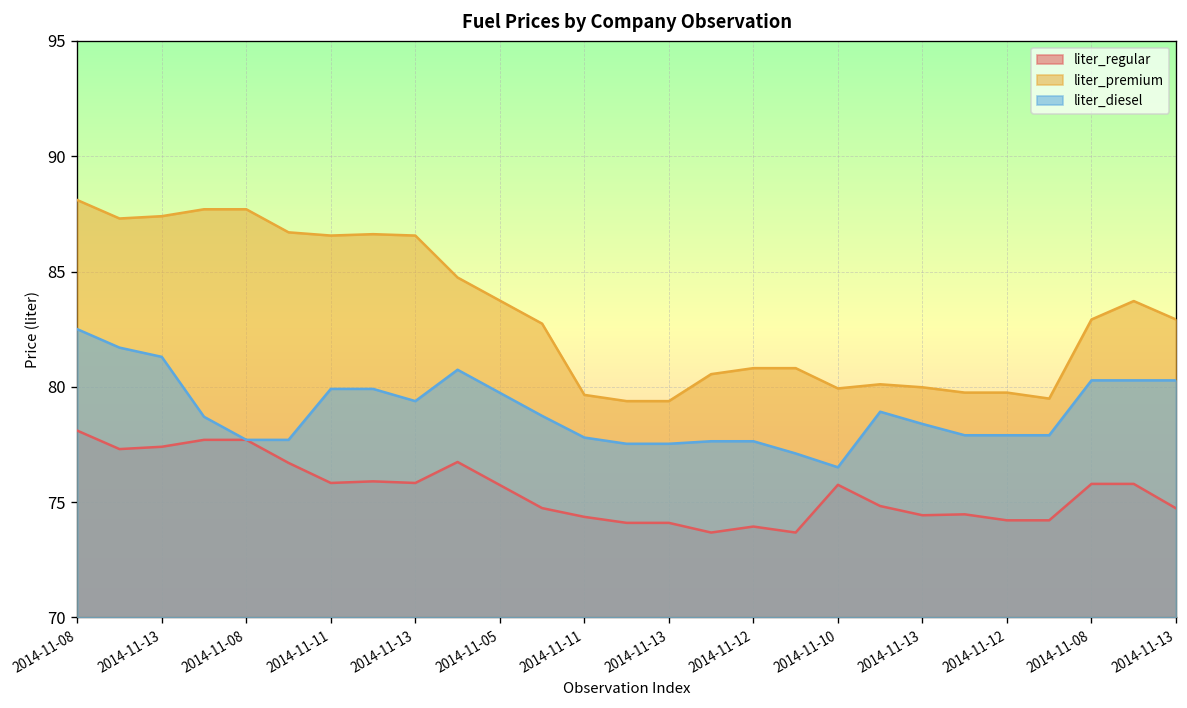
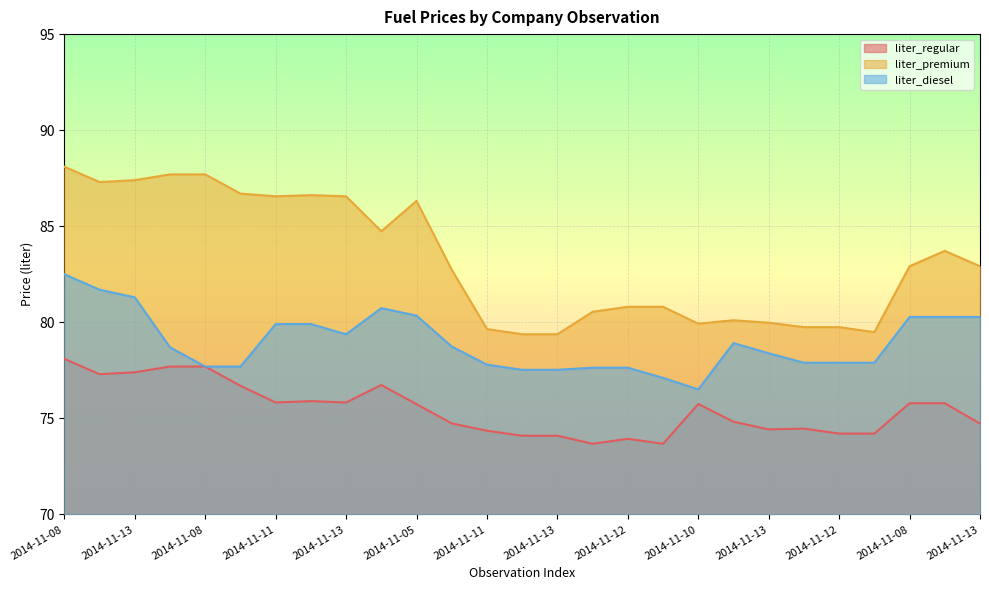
liter_premium, 2014-11-05: 83.7 -> 86.3
liter_diesel, 2014-11-05: 79.7 -> 80.4
